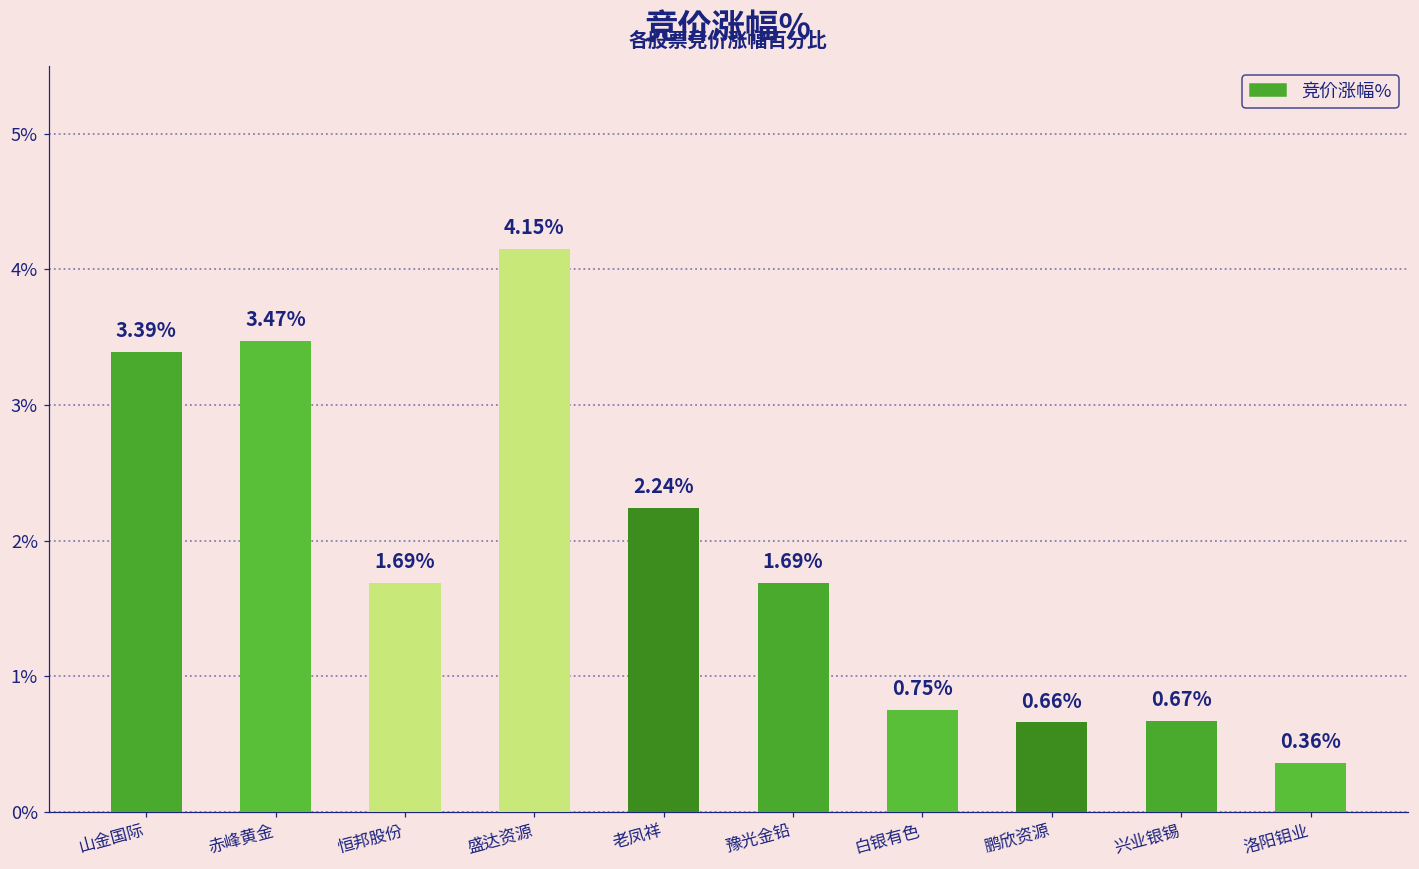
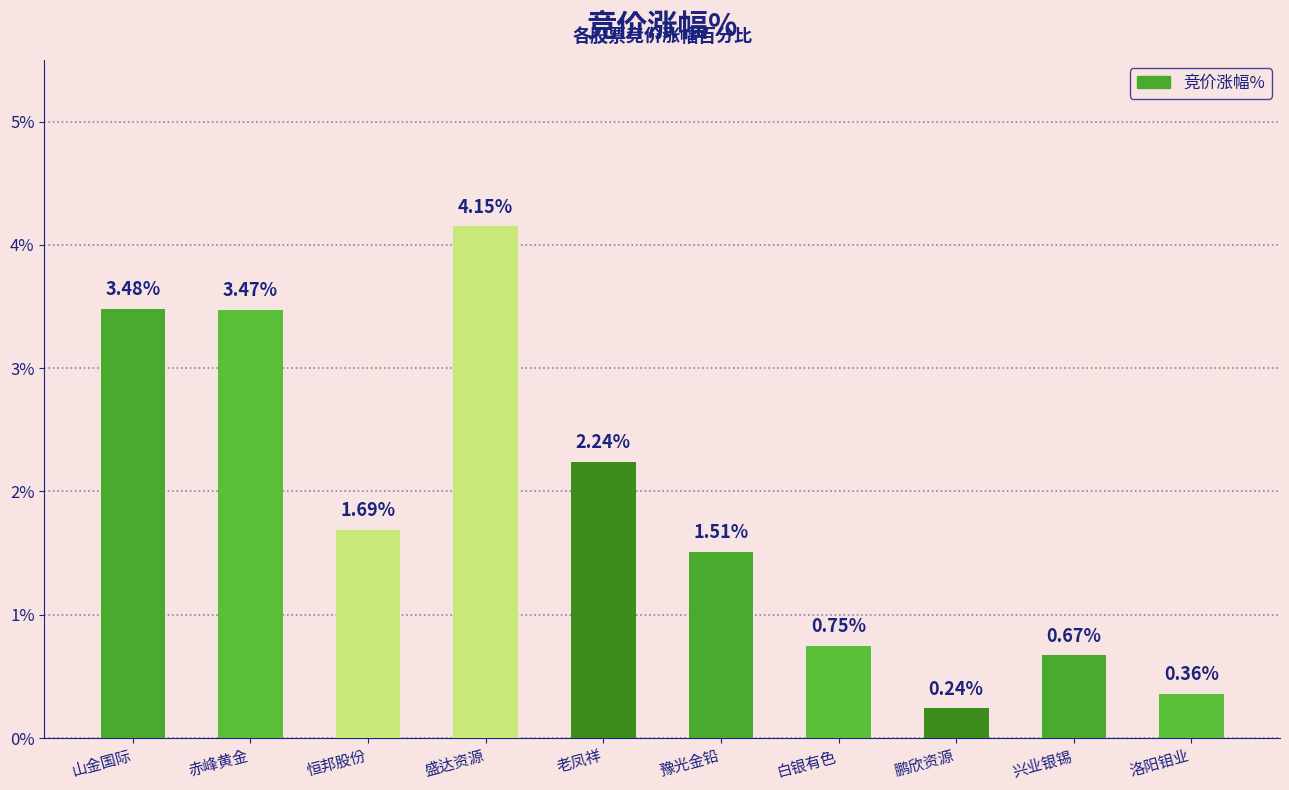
山金国际: 3.39% -> 3.48%
豫光金铅: 1.69% -> 1.51%
鹏欣资源: 0.66% -> 0.24%
